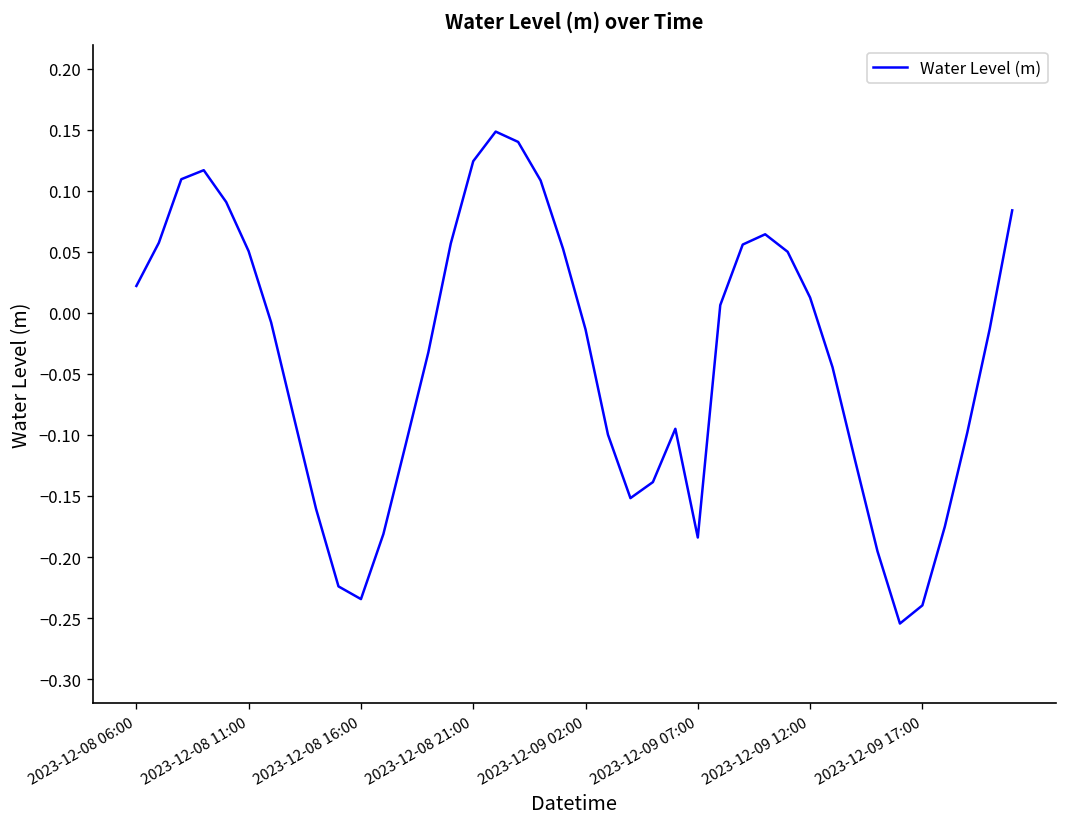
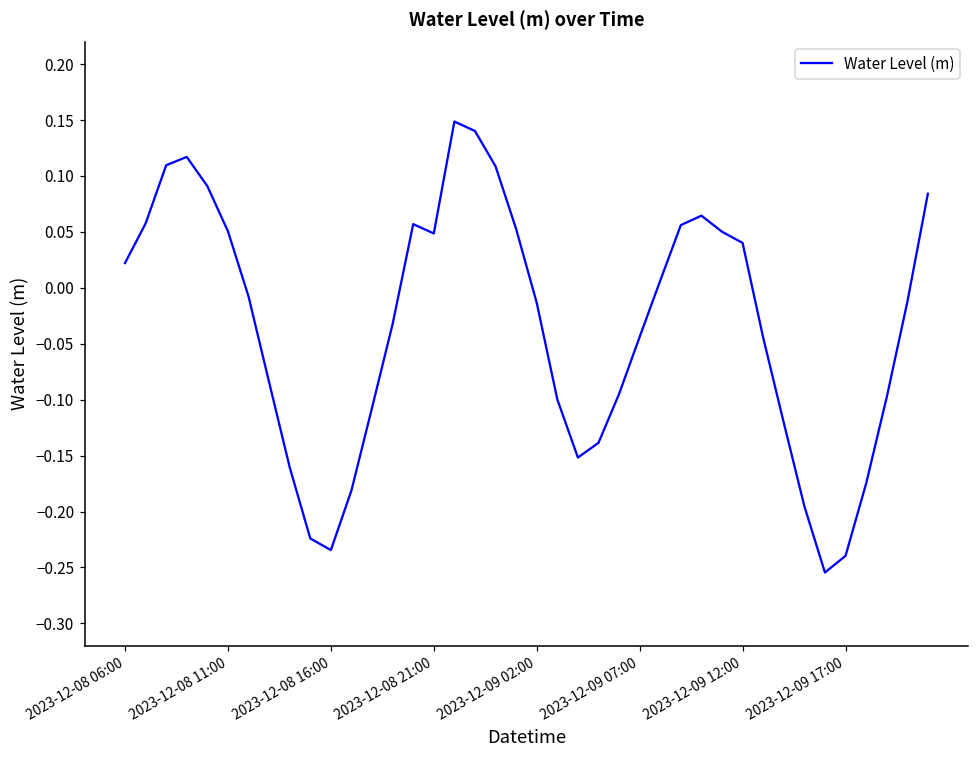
2023-12-08 21:00: 0.124 -> 0.049
2023-12-09 07:00: -0.184 -> -0.044
2023-12-09 12:00: 0.013 -> 0.040
